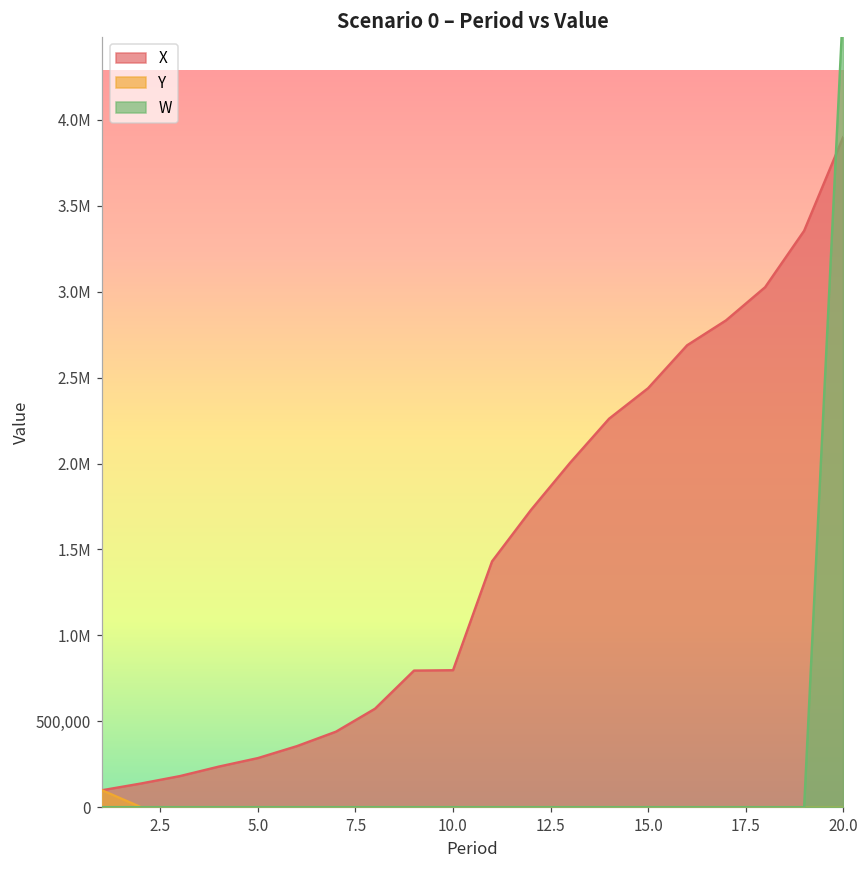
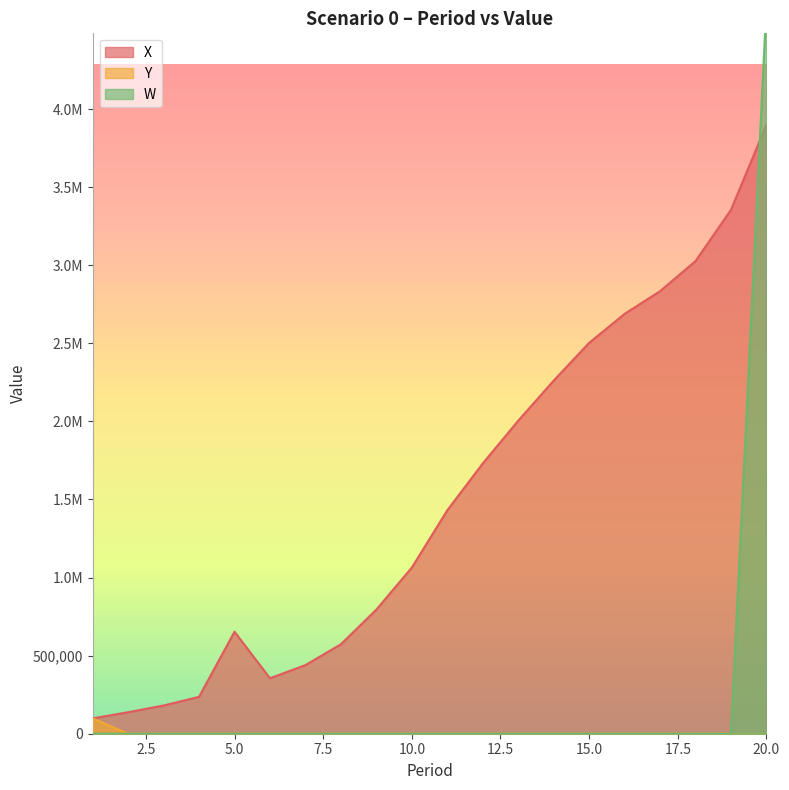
X, 5.0: 290,000 -> 650,000
X, 10.0: 800,000 -> 1,060,000
X, 15.0: 2,440,000 -> 2,500,000
